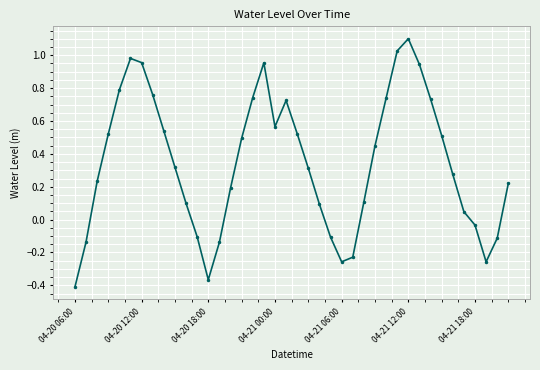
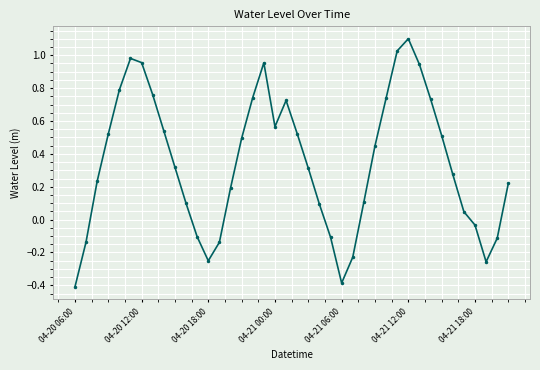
04-20 18:00: -0.37 -> -0.25
04-21 06:00: -0.26 -> -0.39
